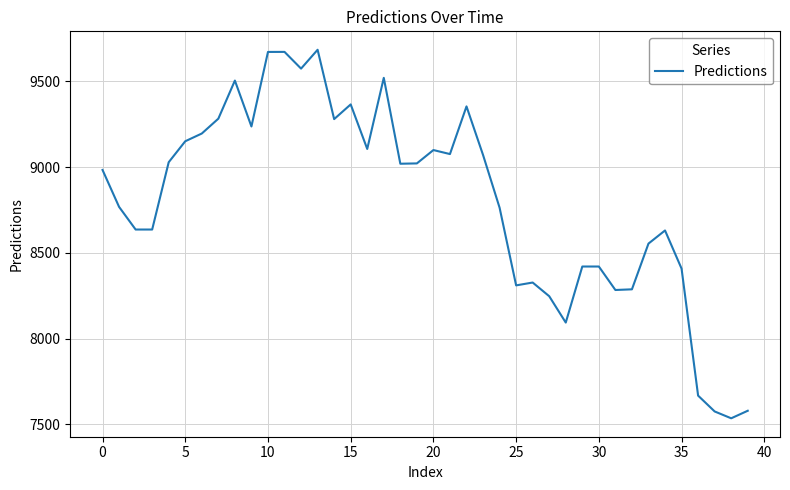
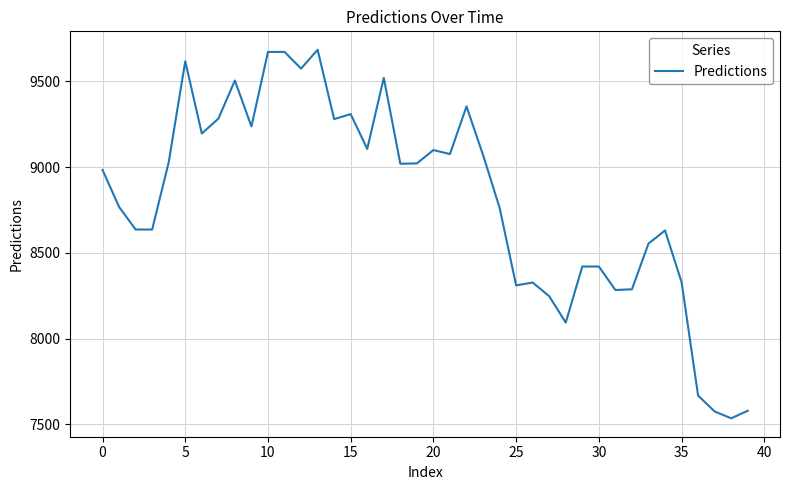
5: 9150 -> 9620
15: 9370 -> 9310
35: 8410 -> 8330
